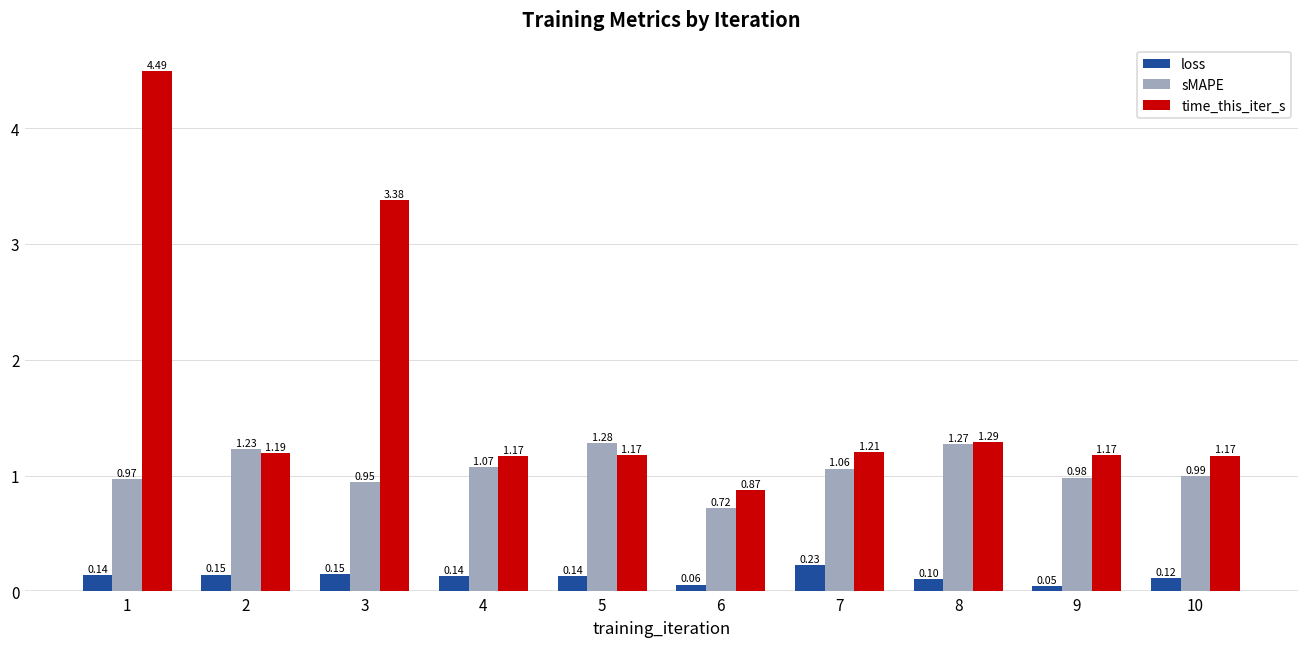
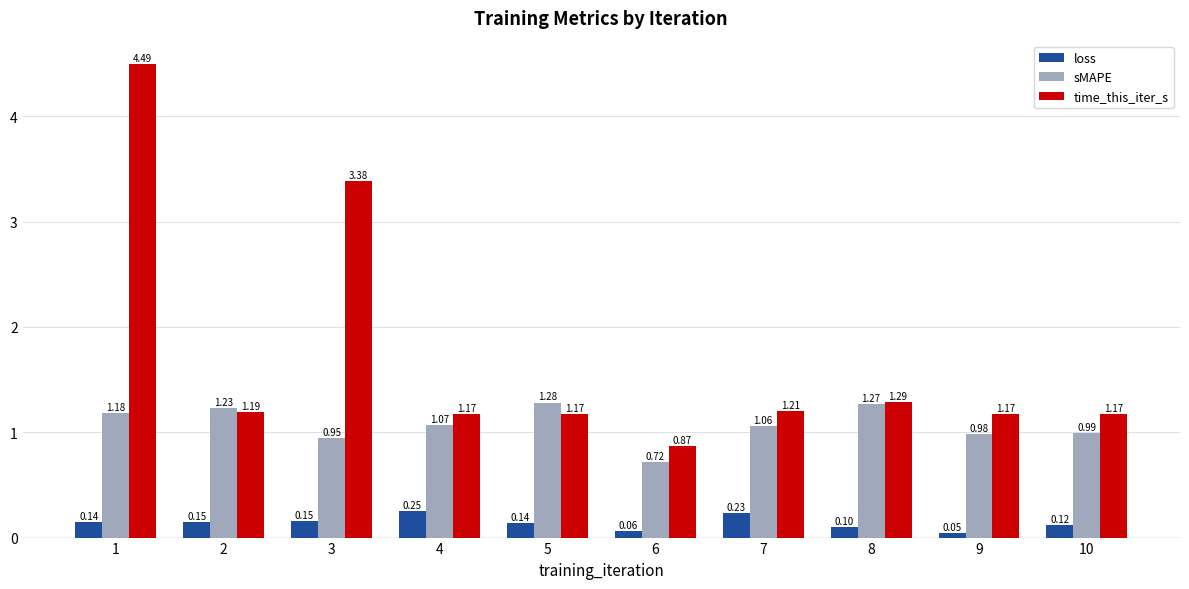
sMAPE, 1: 0.97 -> 1.18
loss, 4: 0.14 -> 0.25
